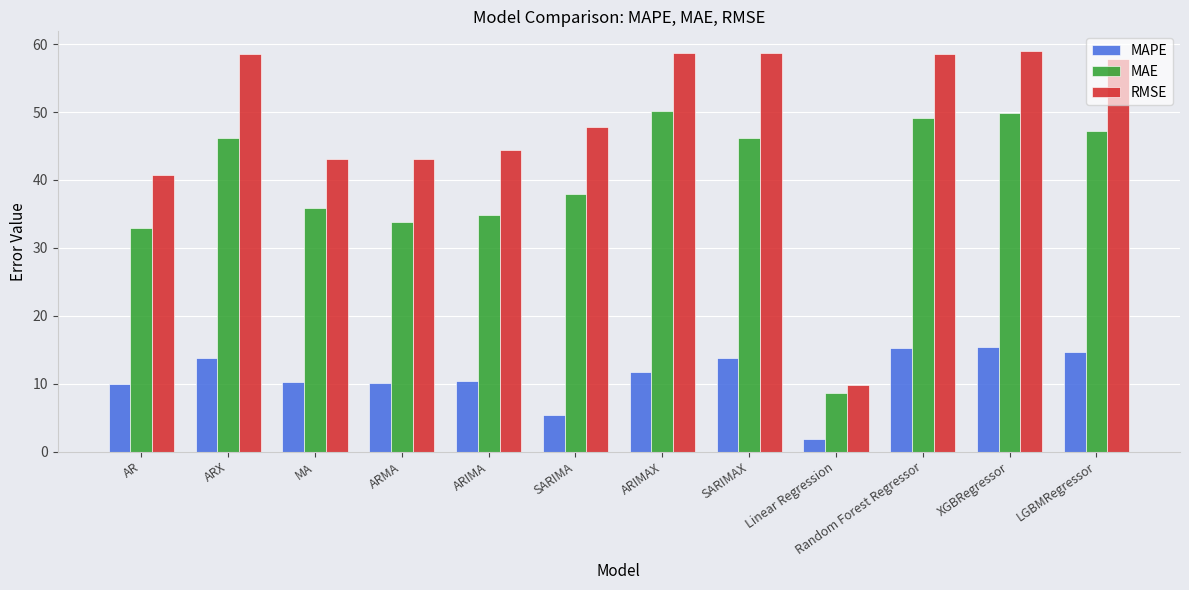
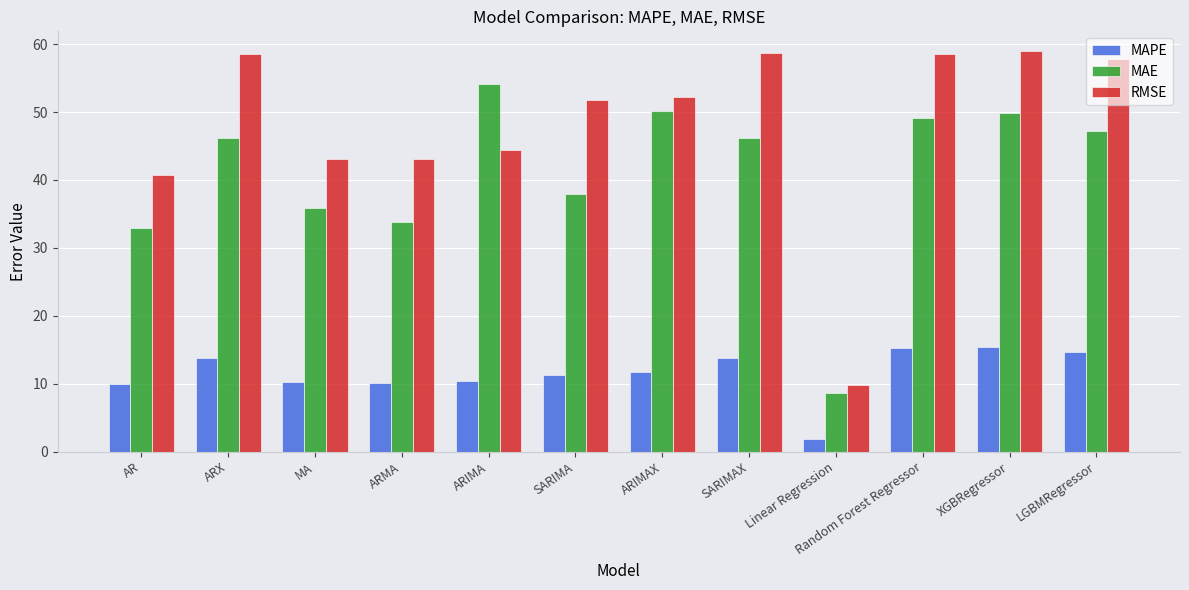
MAE, ARIMA: 35 -> 54
MAPE, SARIMA: 5 -> 11
RMSE, SARIMA: 48 -> 52
RMSE, ARIMAX: 59 -> 52
